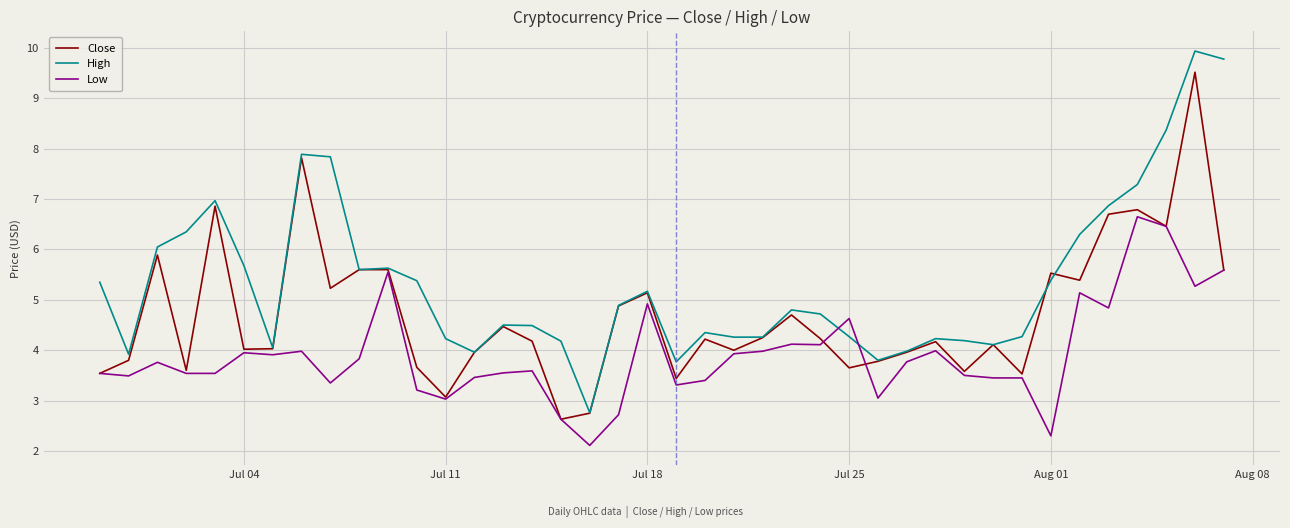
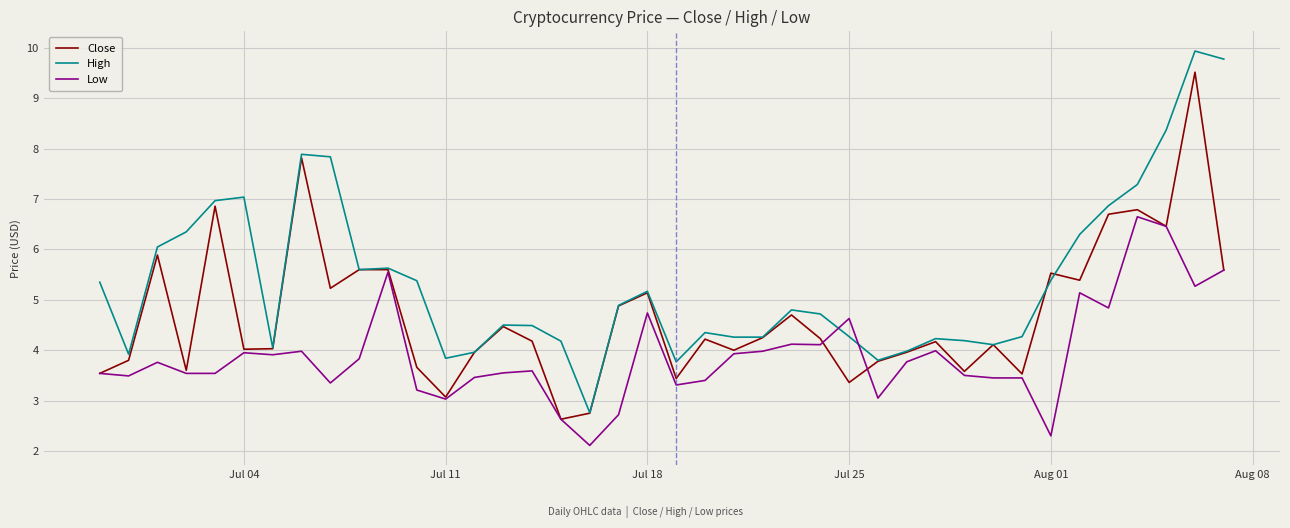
High, Jul 04: 5.7 -> 7.0
High, Jul 11: 4.2 -> 3.8
Low, Jul 18: 4.9 -> 4.7
Close, Jul 25: 3.7 -> 3.4
